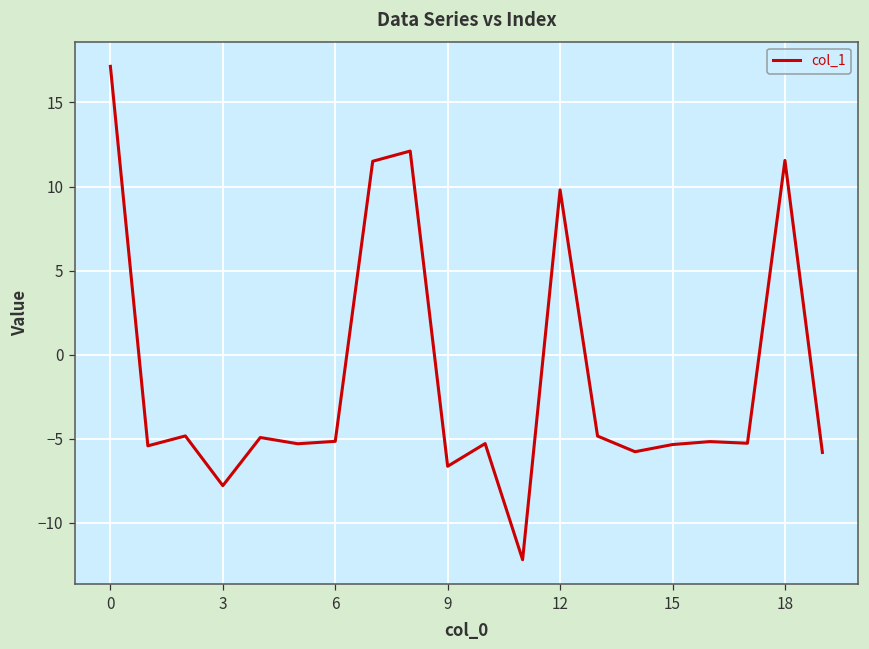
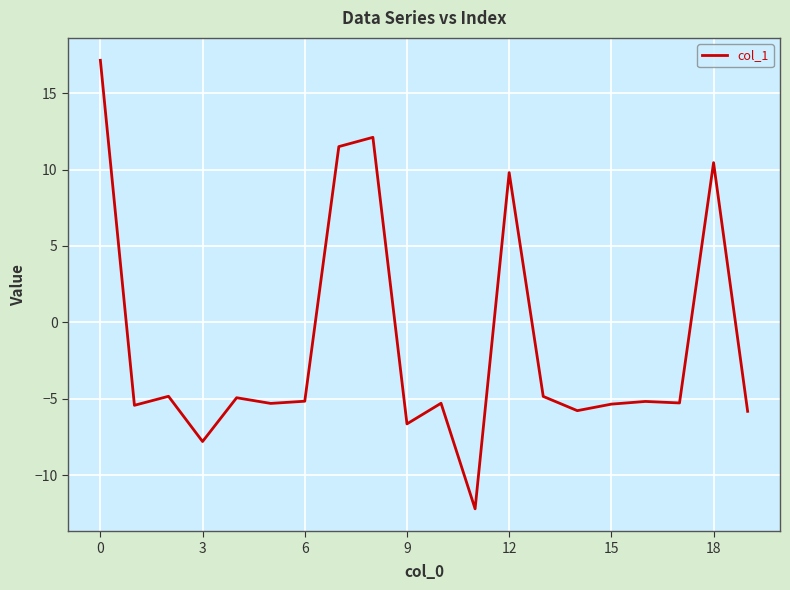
18: 11.6 -> 10.5
